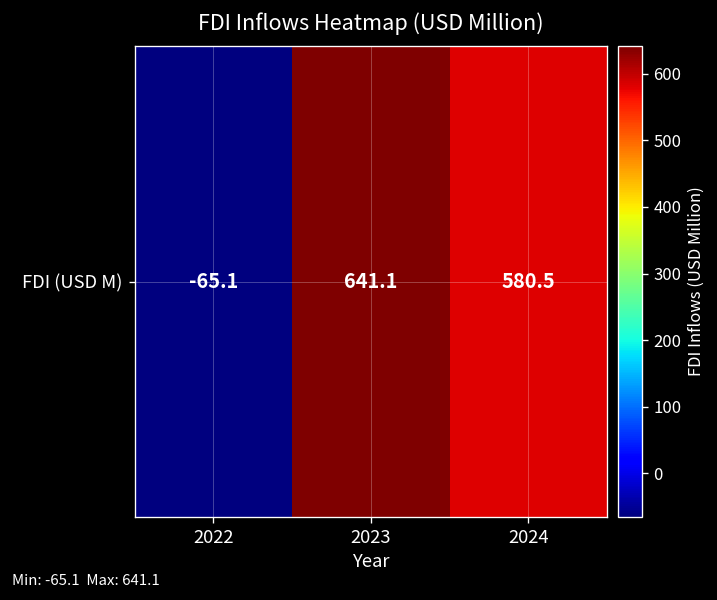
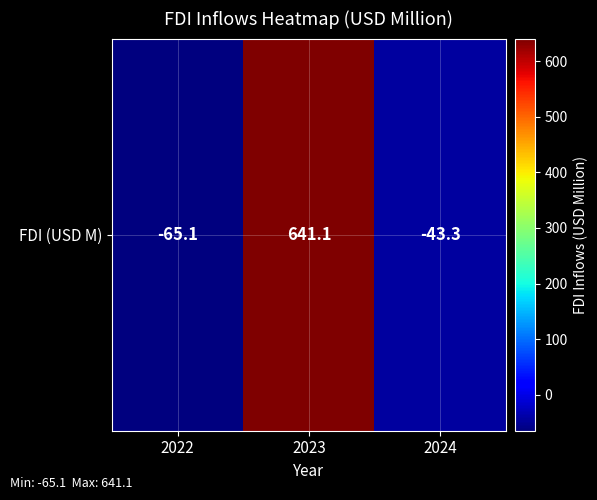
FDI (USD M), 2024: 580.5 -> -43.3
